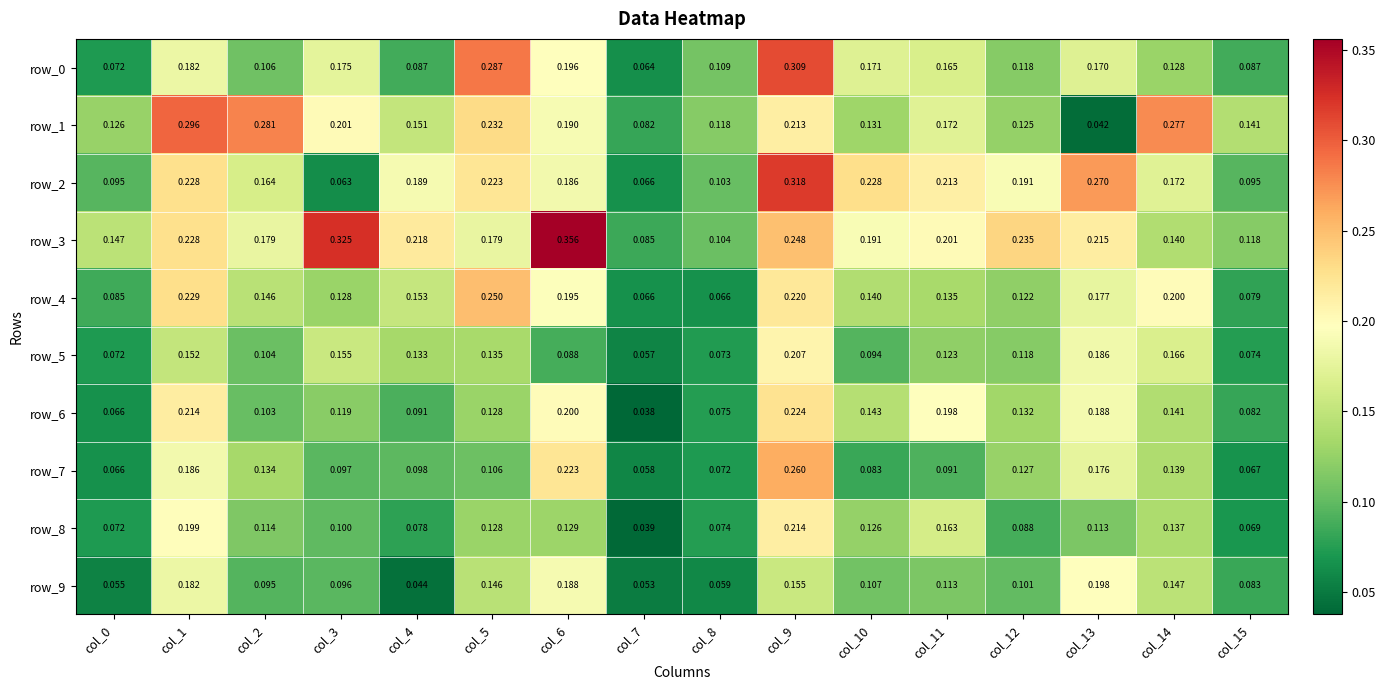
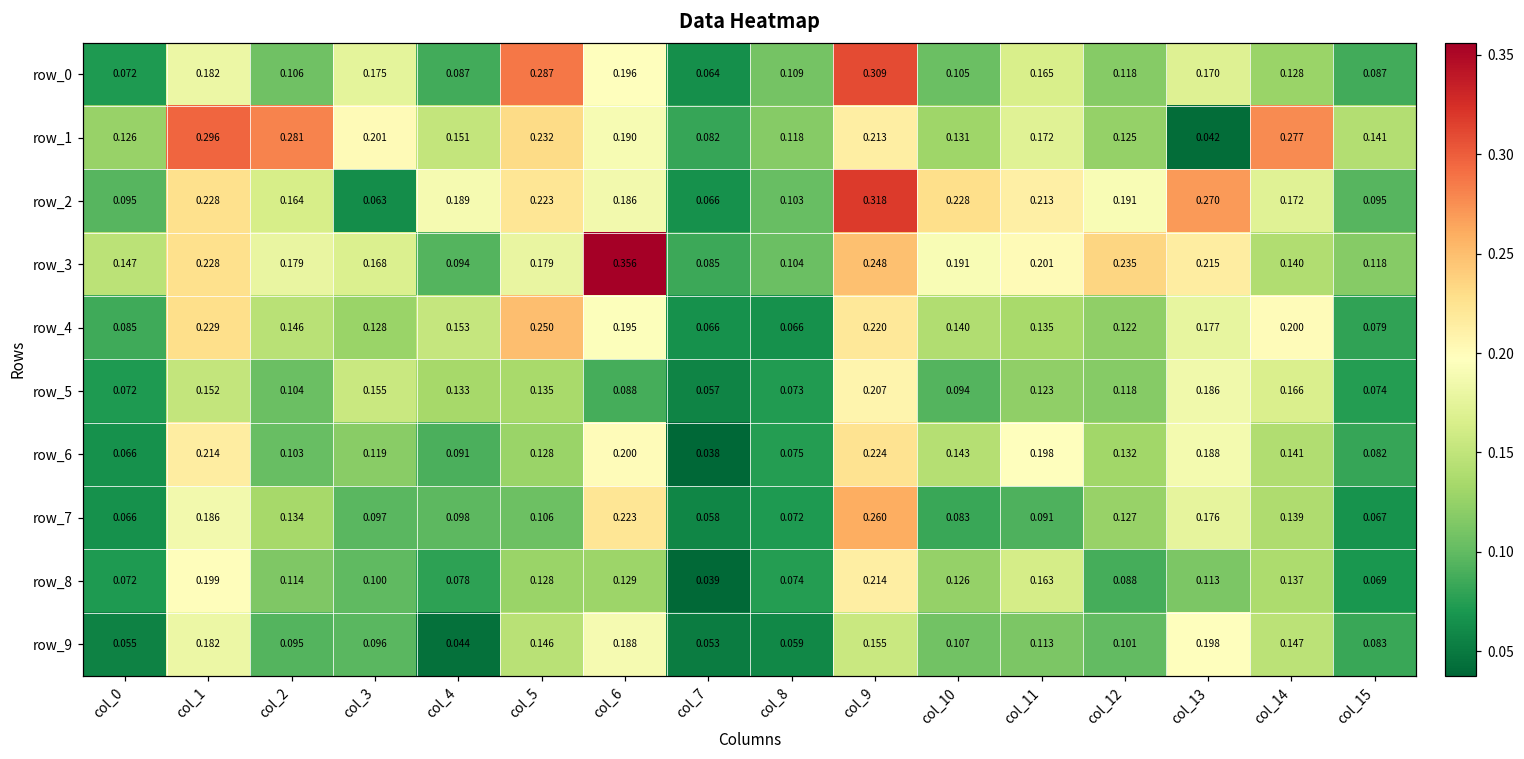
row_0, col_10: 0.171 -> 0.105
row_3, col_3: 0.325 -> 0.168
row_3, col_4: 0.218 -> 0.094
